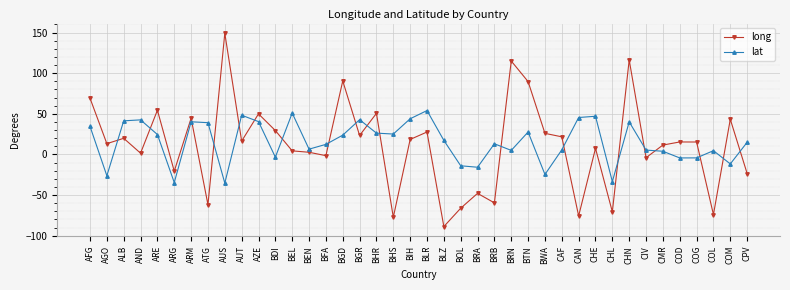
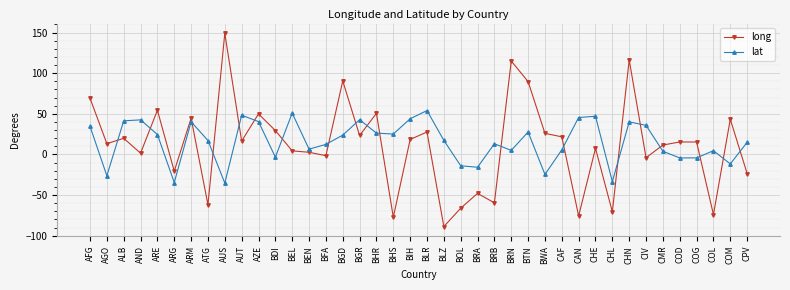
lat, ATG: 40 -> 20
lat, CIV: 10 -> 40
